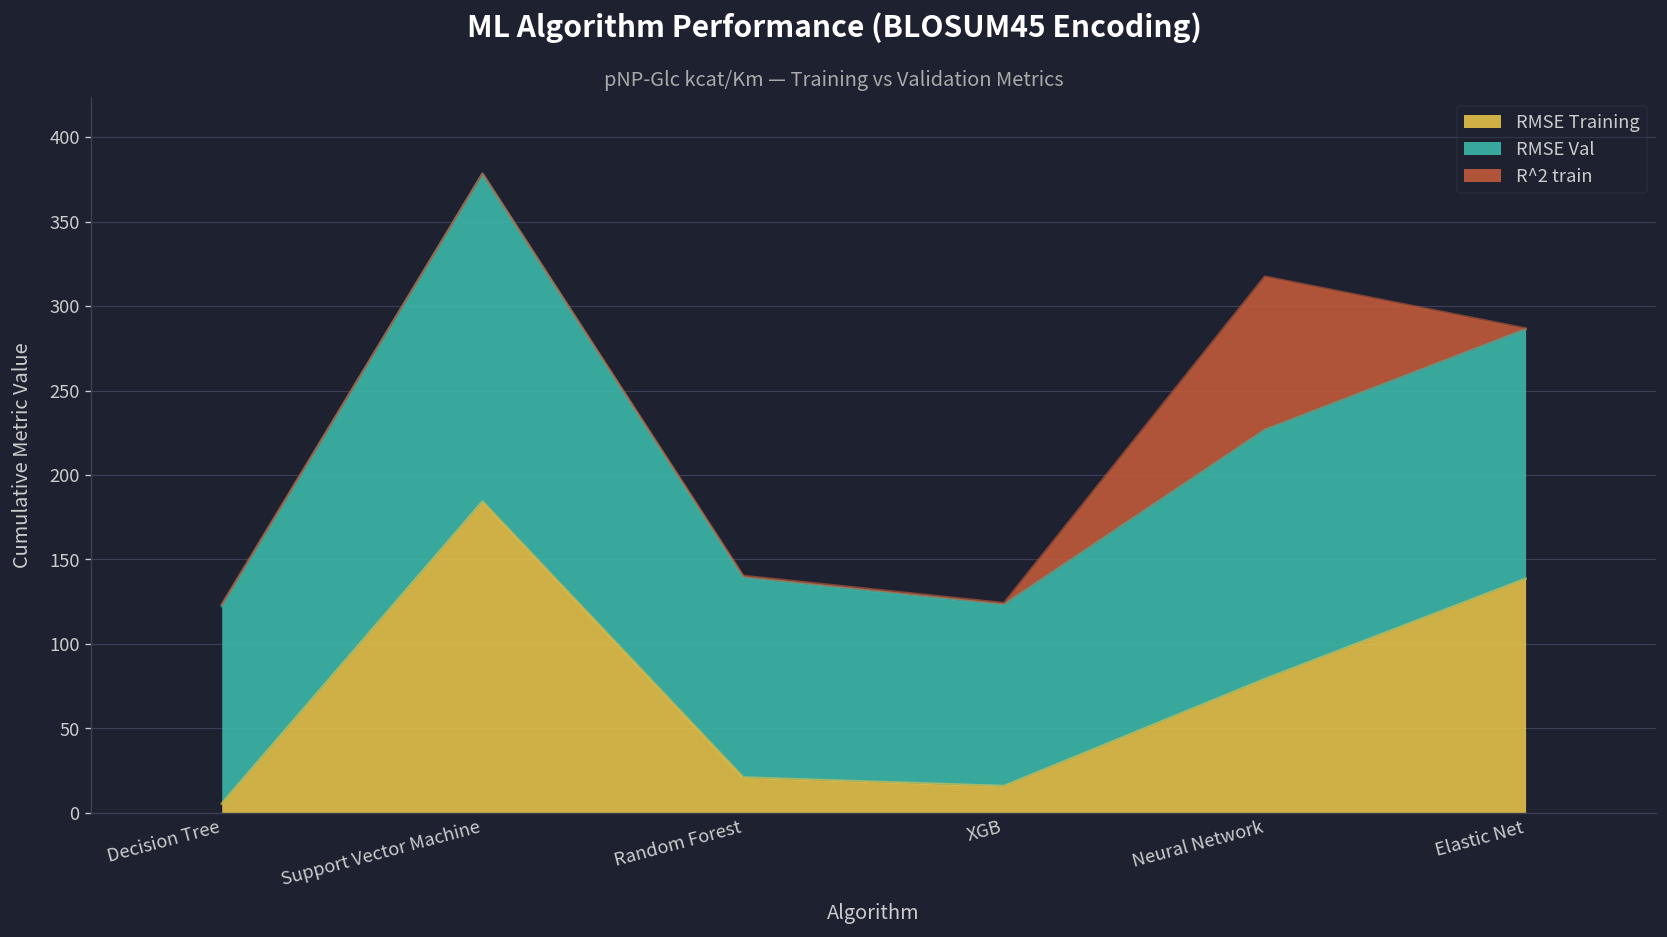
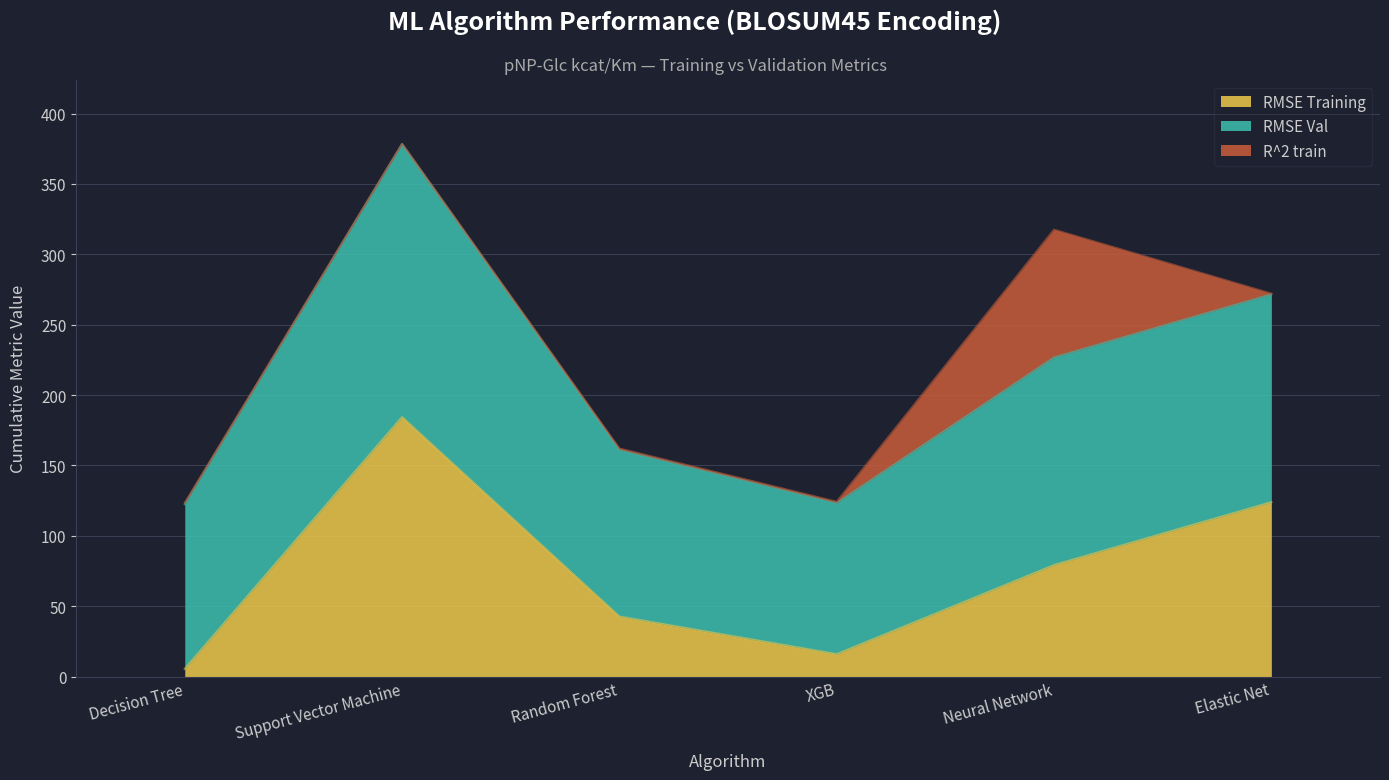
RMSE Training, Random Forest: 21 -> 43
RMSE Training, Elastic Net: 139 -> 124
